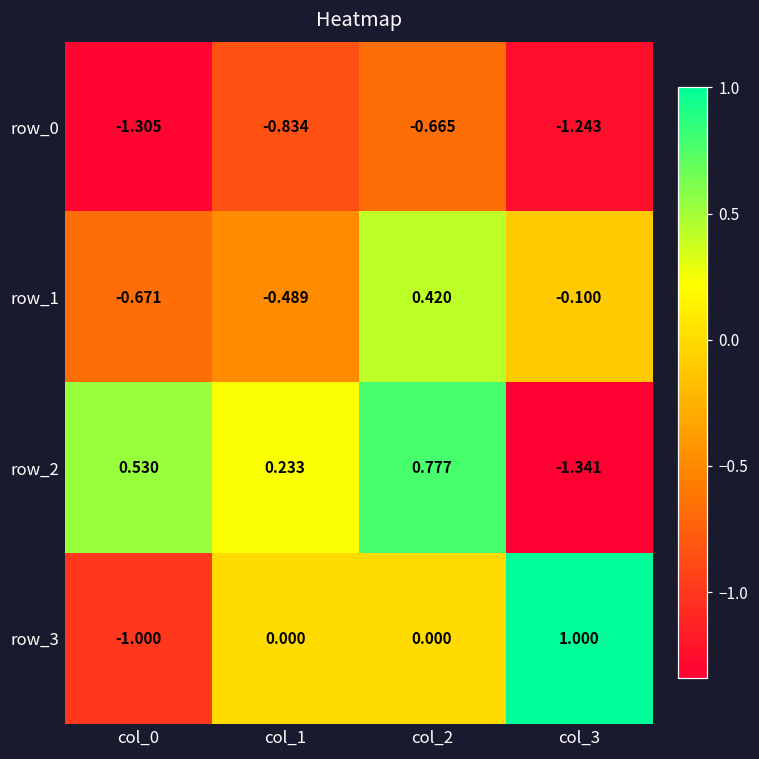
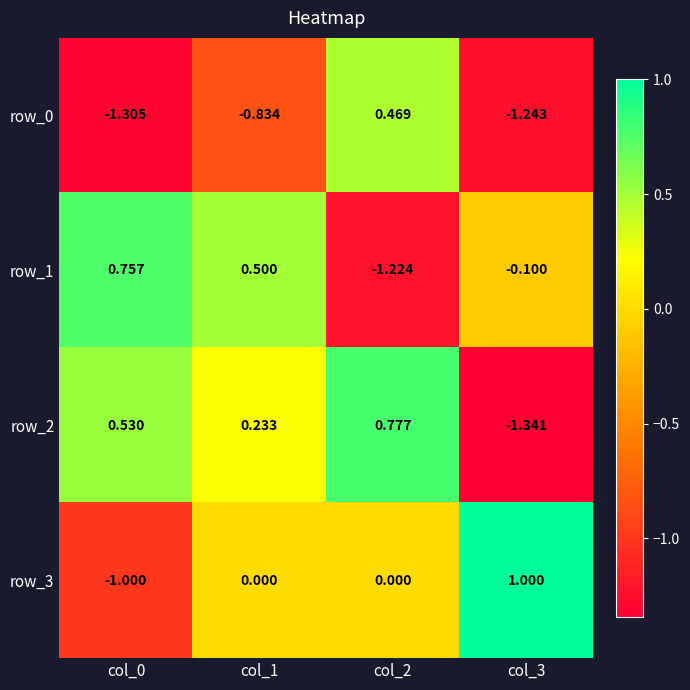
row_0, col_2: -0.665 -> 0.469
row_1, col_0: -0.671 -> 0.757
row_1, col_1: -0.489 -> 0.500
row_1, col_2: 0.420 -> -1.224
